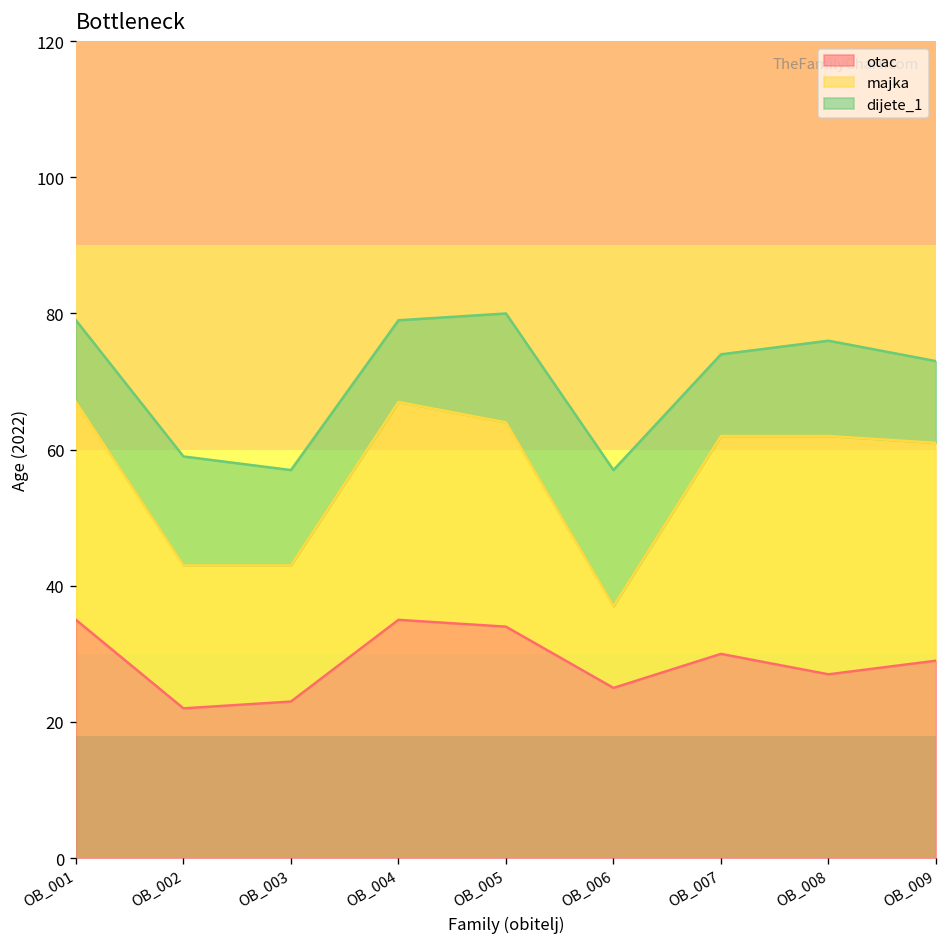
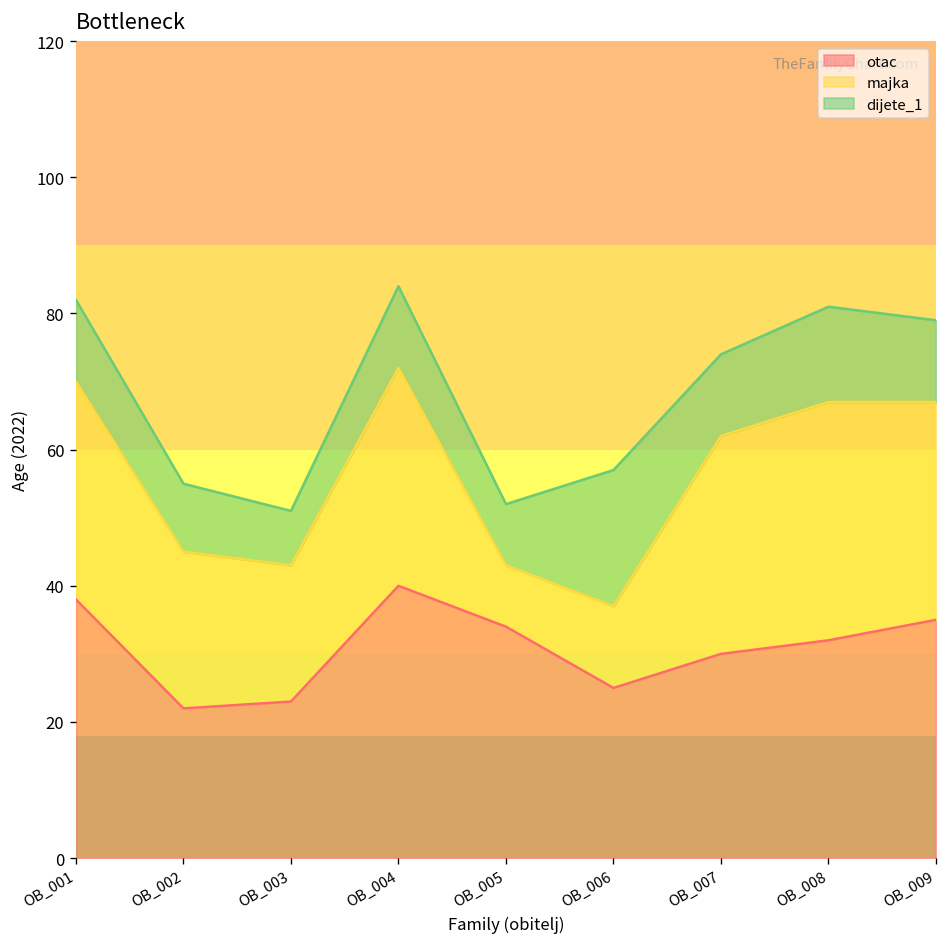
otac, OB_001: 35 -> 38
majka, OB_002: 21 -> 23
dijete_1, OB_002: 16 -> 10
dijete_1, OB_003: 14 -> 8
otac, OB_004: 35 -> 40
majka, OB_005: 30 -> 9
dijete_1, OB_005: 16 -> 9
otac, OB_008: 27 -> 32
otac, OB_009: 29 -> 35
